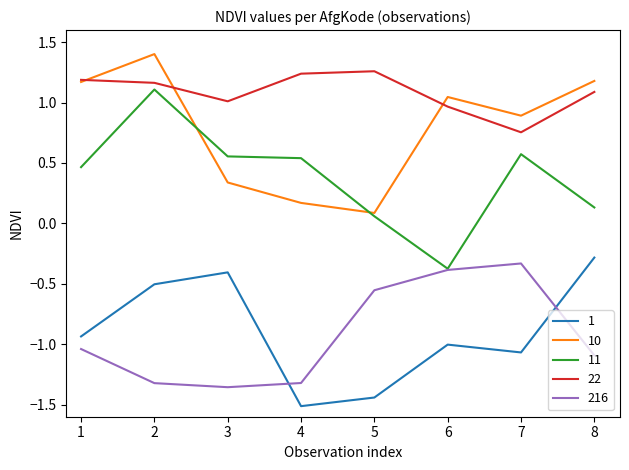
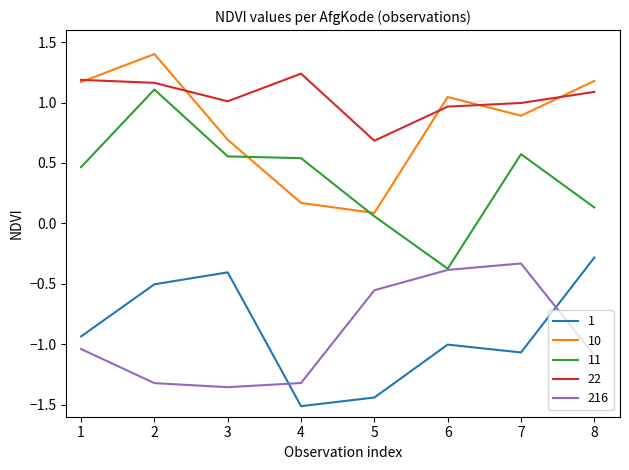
10, 3: 0.34 -> 0.69
22, 5: 1.26 -> 0.68
22, 7: 0.75 -> 1.00
